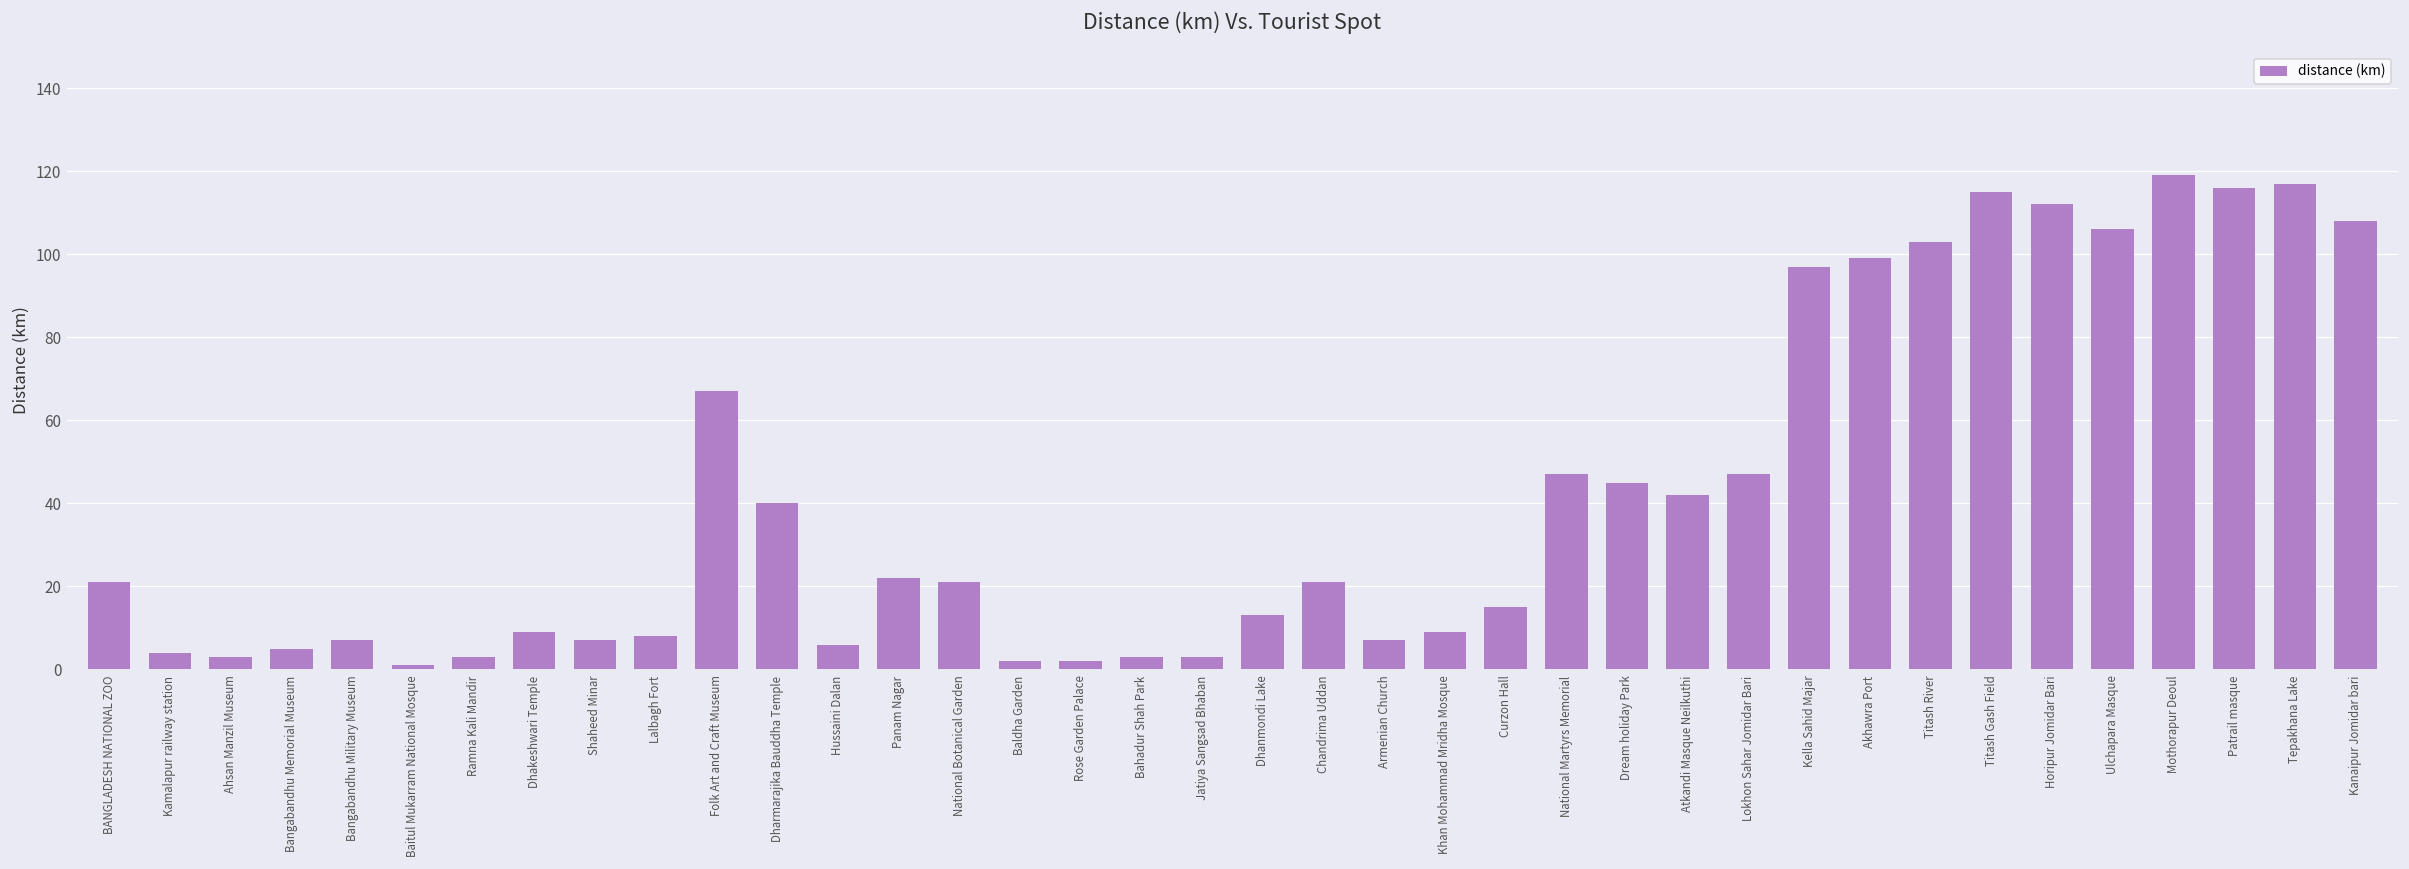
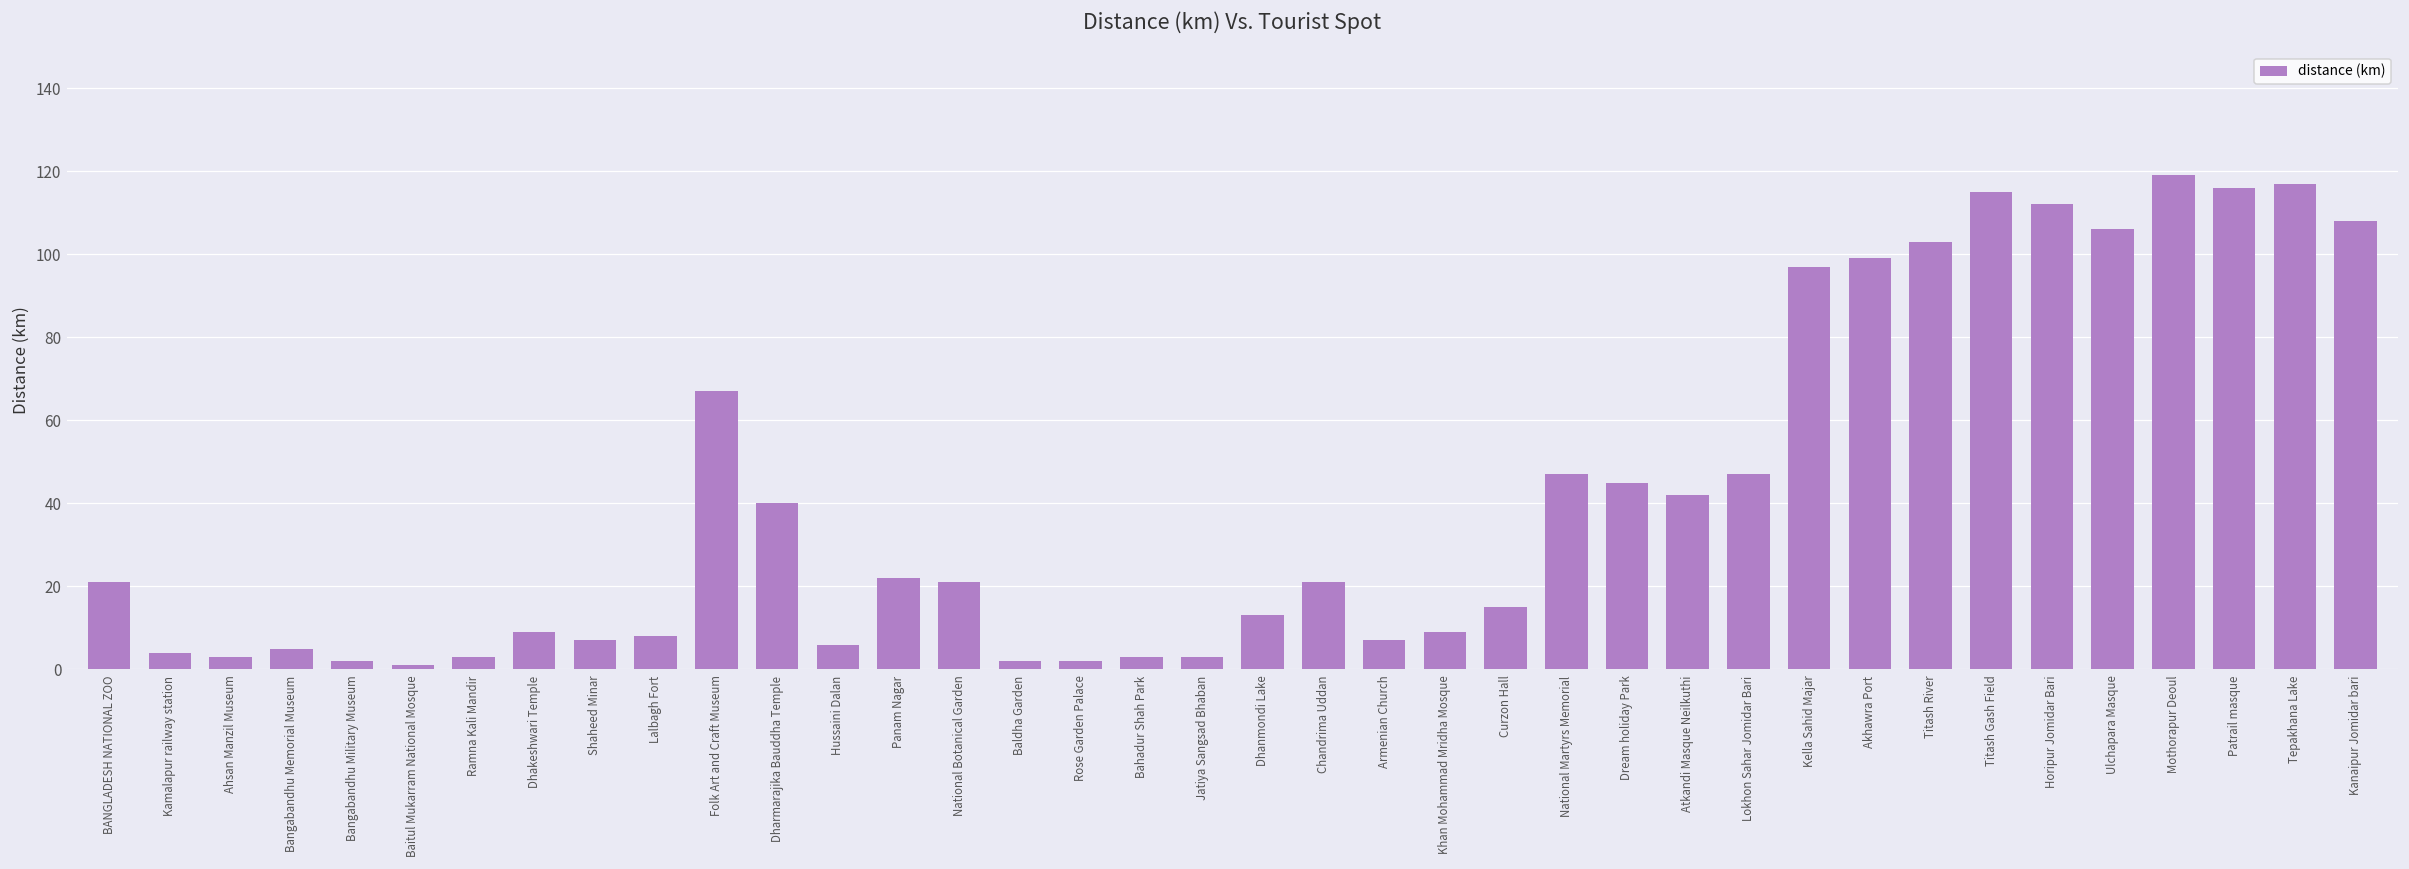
Bangabandhu Military Museum: 7 -> 2
